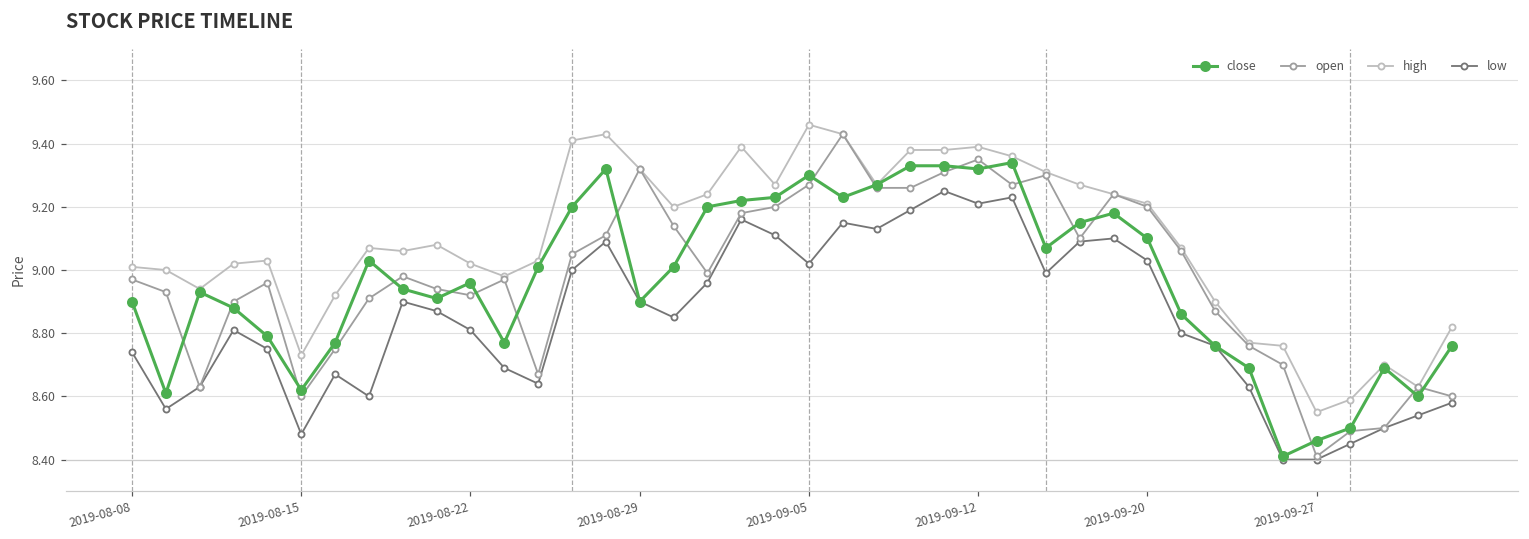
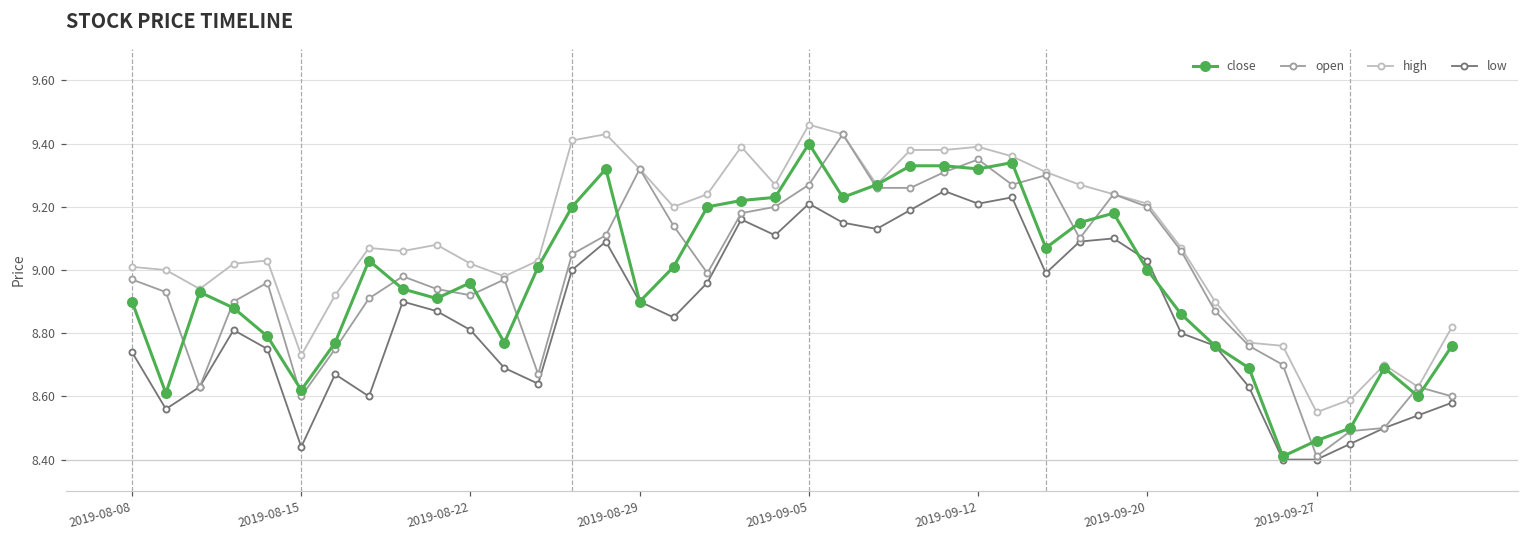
low, 2019-08-15: 8.48 -> 8.44
close, 2019-09-05: 9.3 -> 9.4
low, 2019-09-05: 9.02 -> 9.21
close, 2019-09-20: 9.1 -> 9.0
